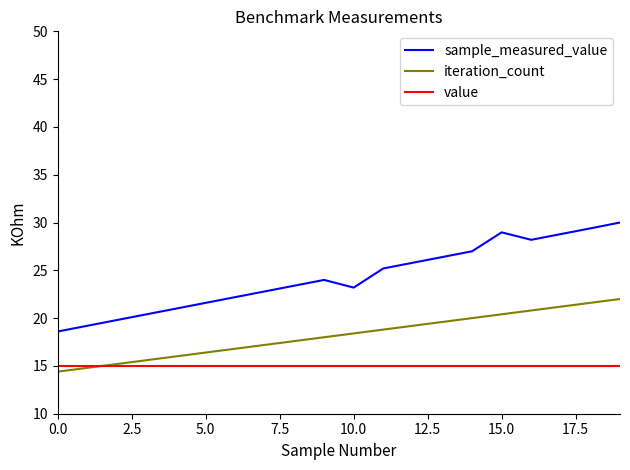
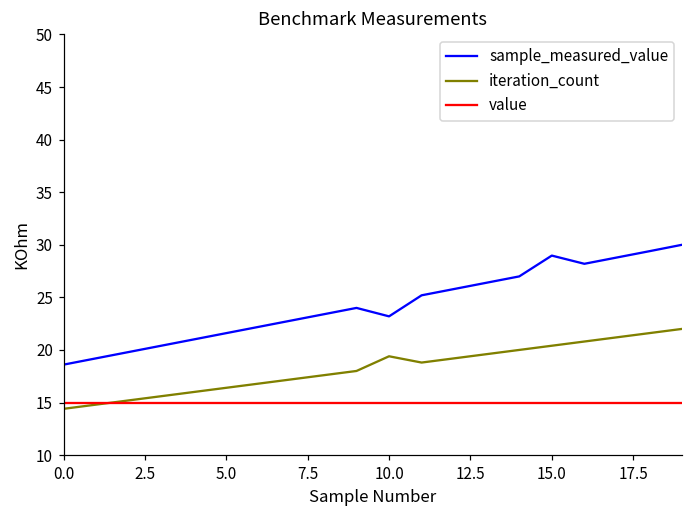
iteration_count, 10.0: 18 -> 19
